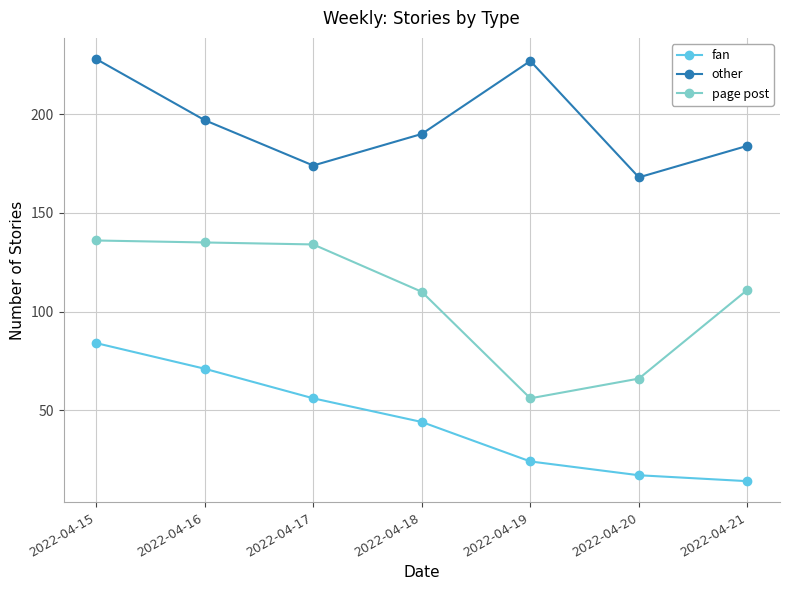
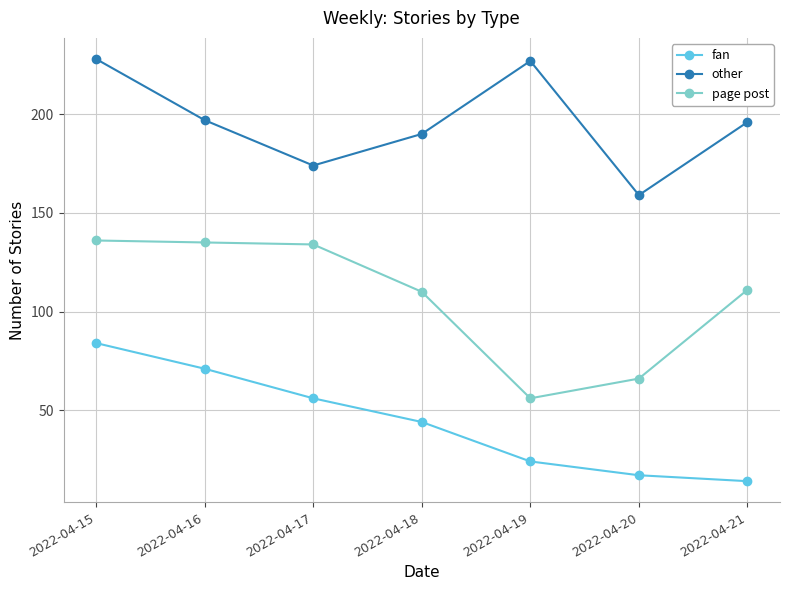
other, 2022-04-20: 168 -> 159
other, 2022-04-21: 184 -> 196
